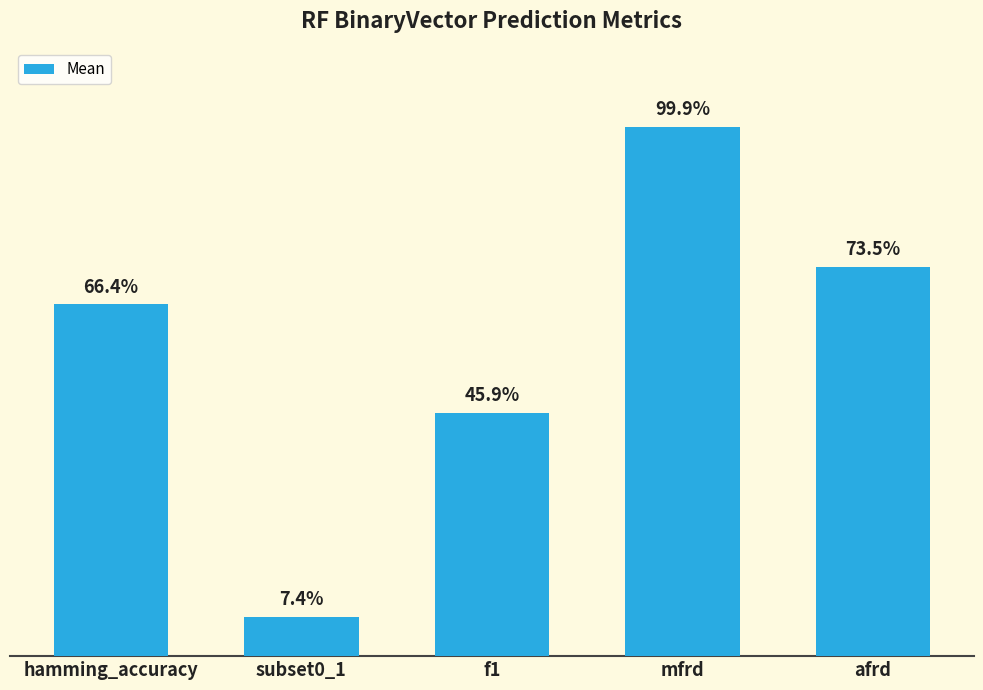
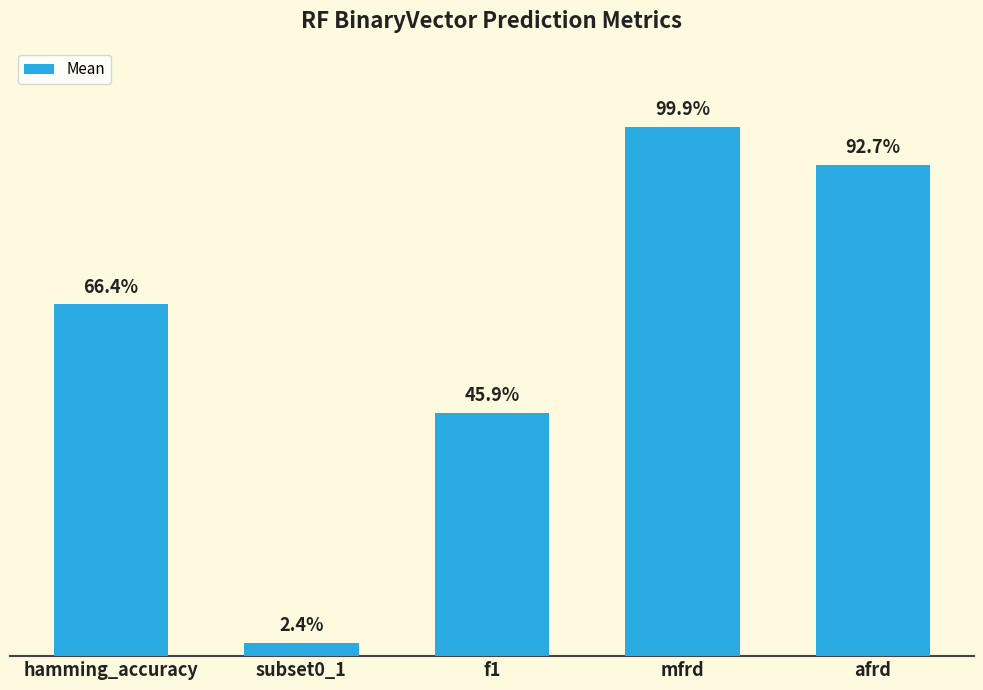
subset0_1: 7.4% -> 2.4%
afrd: 73.5% -> 92.7%
